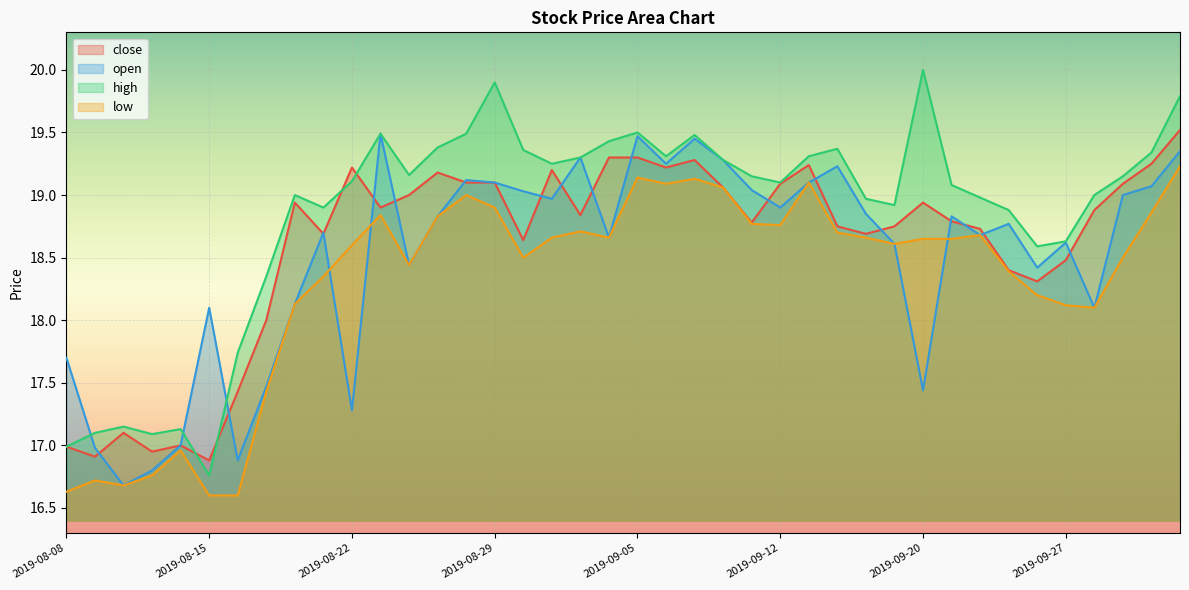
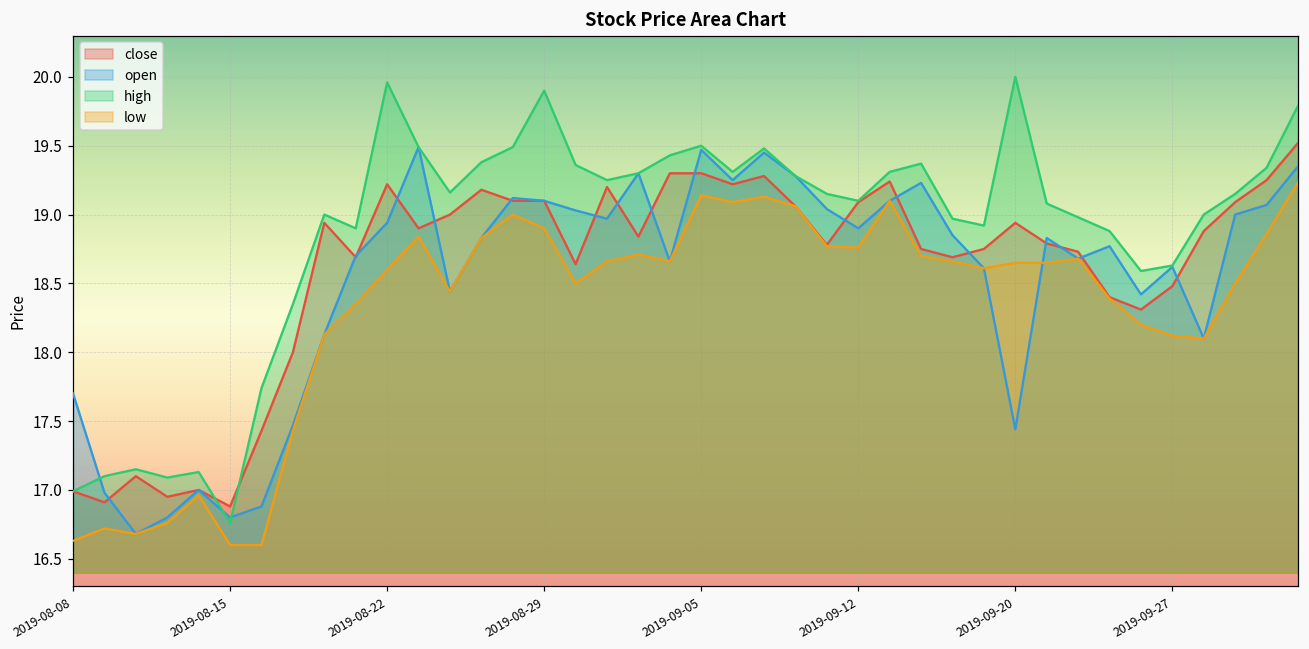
open, 2019-08-15: 18.1 -> 16.8
open, 2019-08-22: 17.28 -> 18.94
high, 2019-08-22: 19.11 -> 19.96
